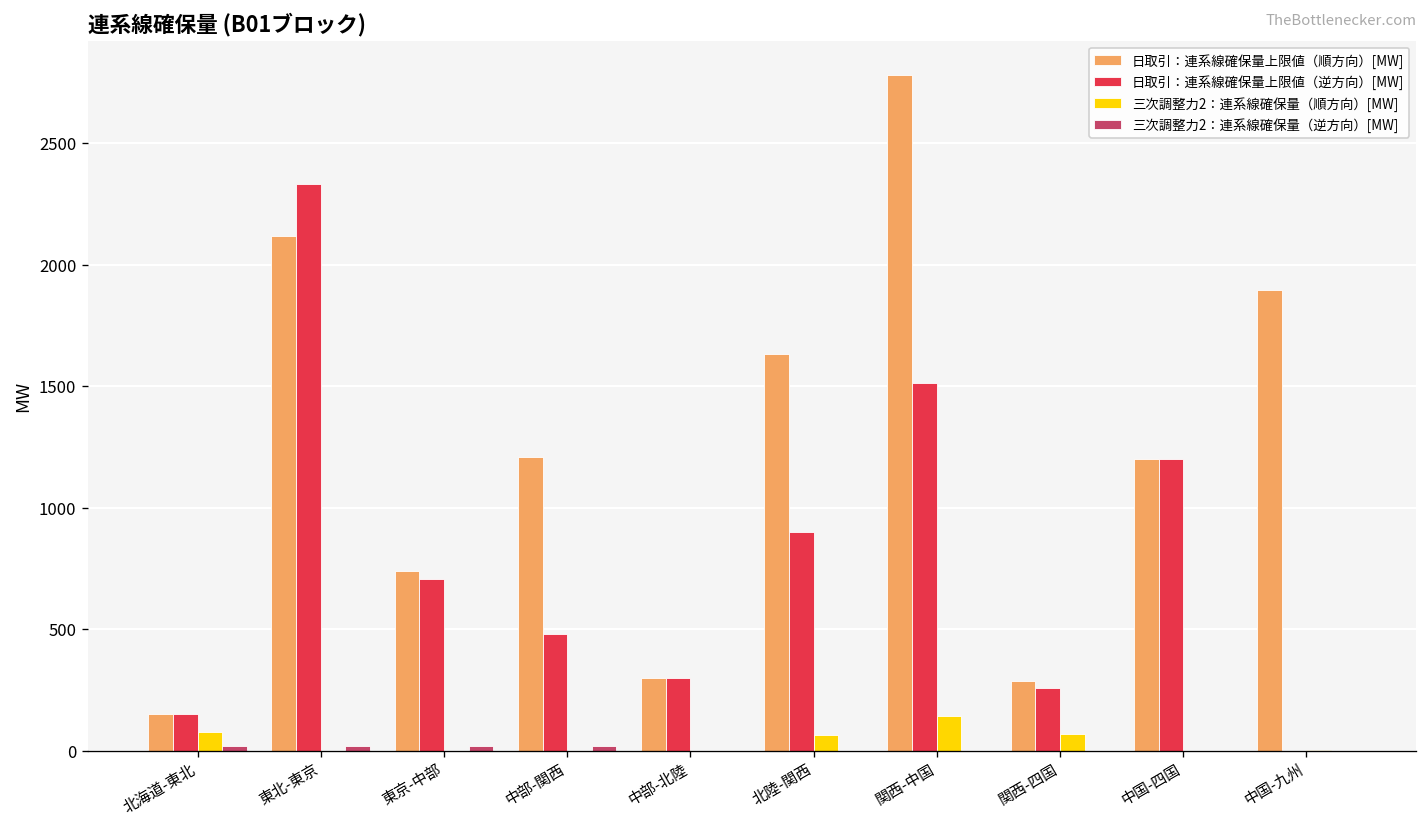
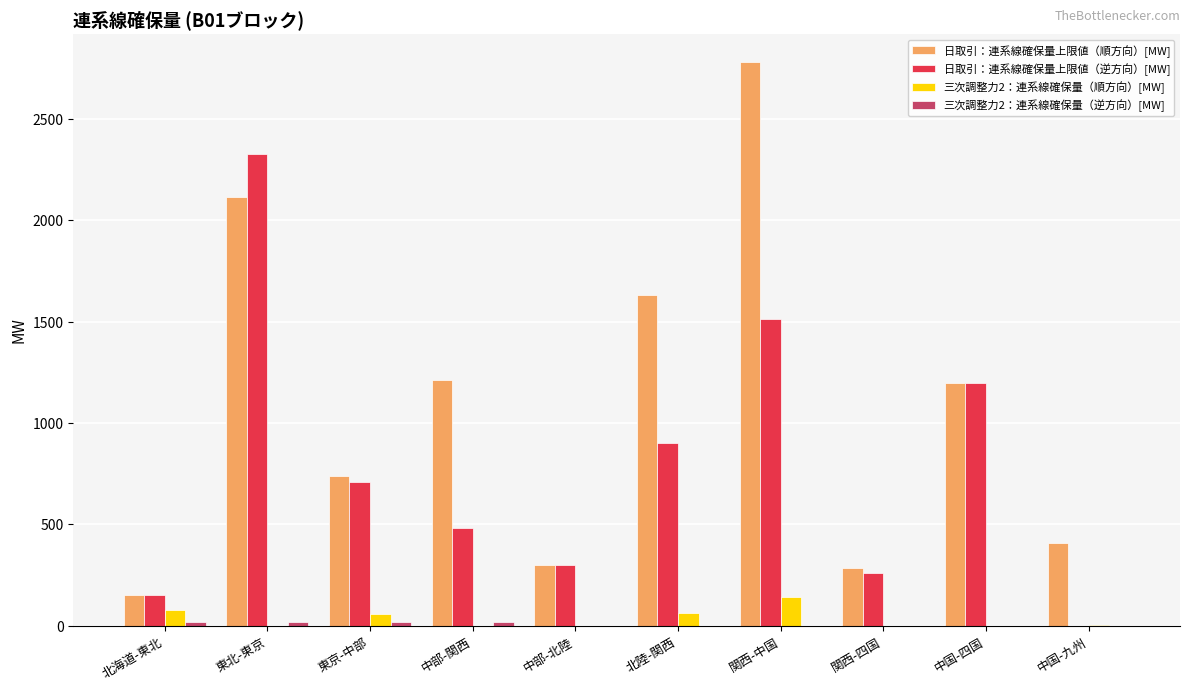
三次調整力2：連系線確保量（順方向）[MW], 東京-中部: 0 -> 60
三次調整力2：連系線確保量（順方向）[MW], 関西-四国: 70 -> 0
日取引：連系線確保量上限値（順方向）[MW], 中国-九州: 1900 -> 410
